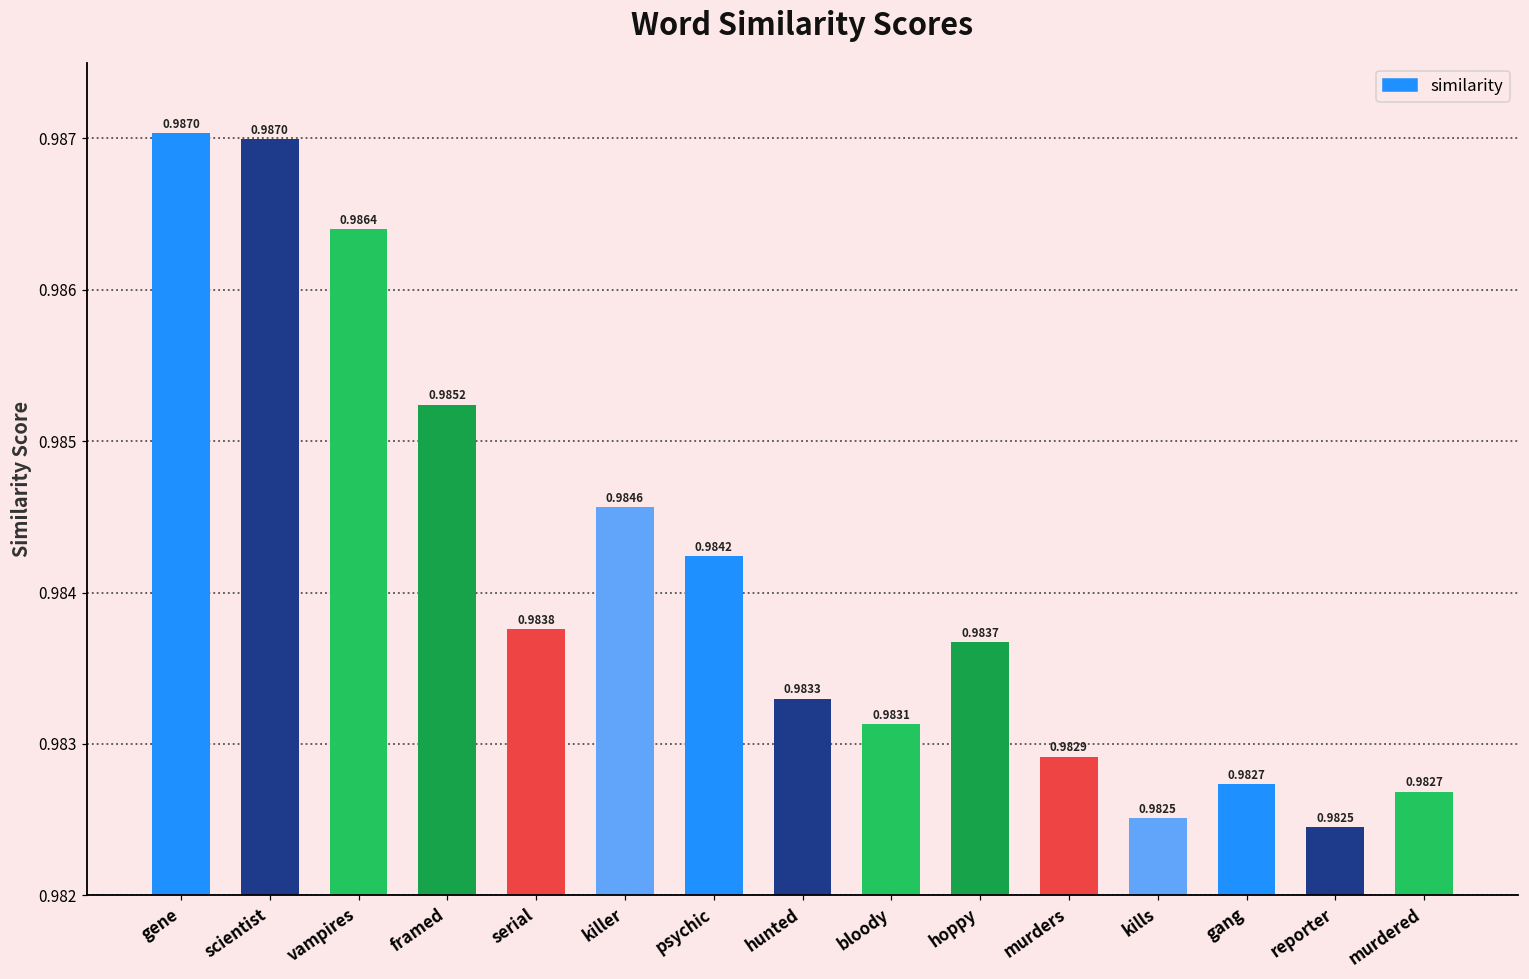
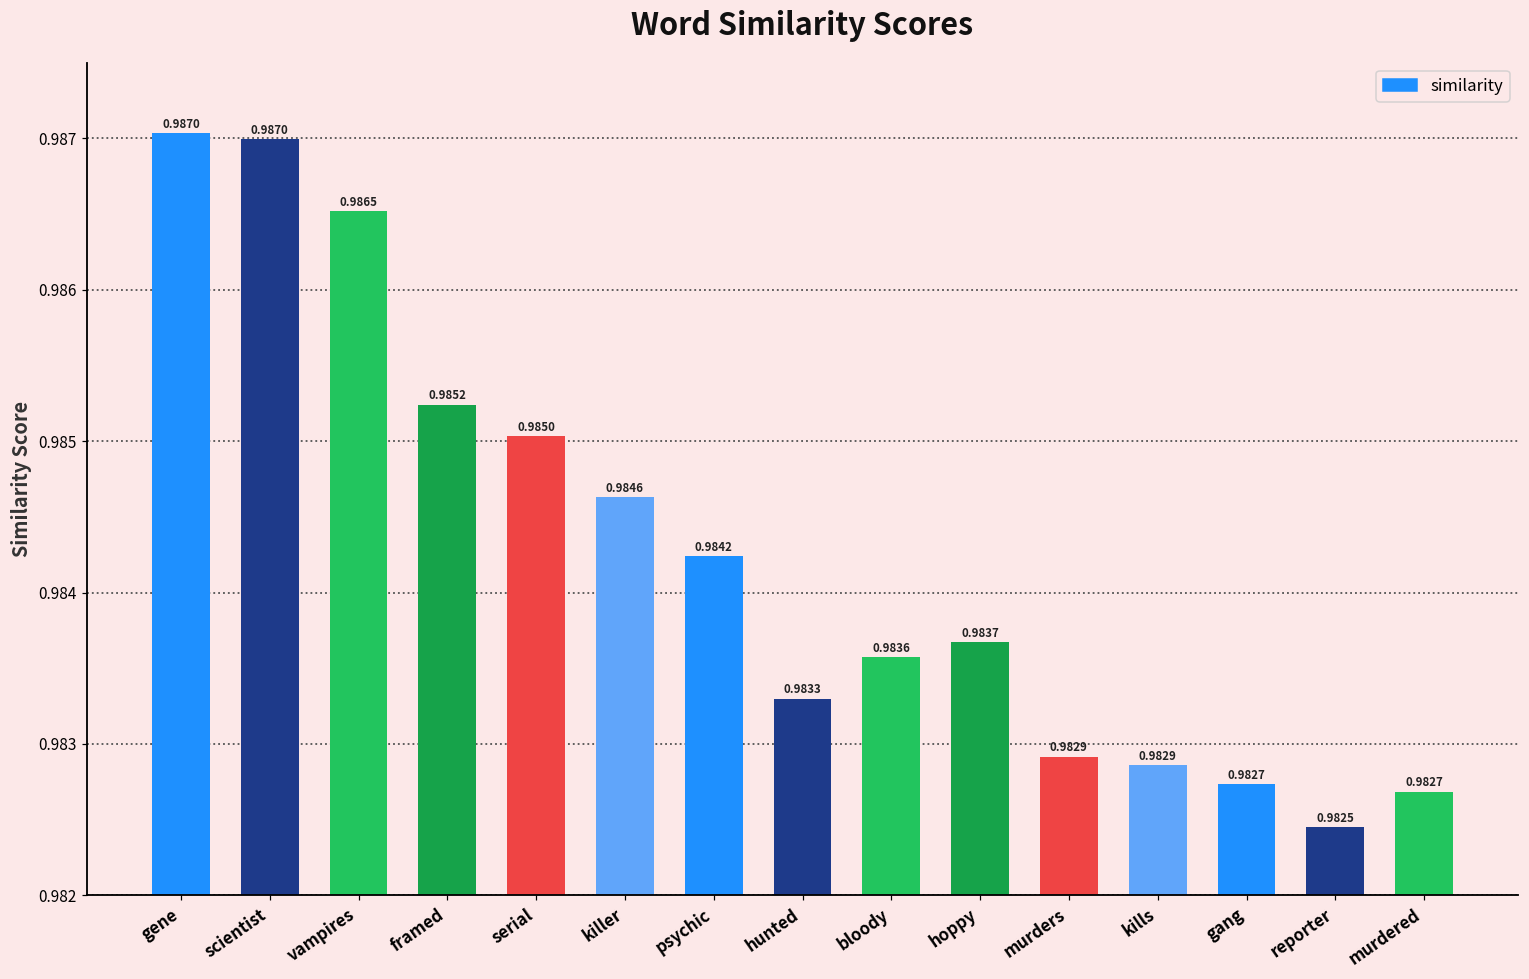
vampires: 0.9864 -> 0.9865
serial: 0.9838 -> 0.9850
killer: 0.98456 -> 0.98463
bloody: 0.9831 -> 0.9836
kills: 0.9825 -> 0.9829
